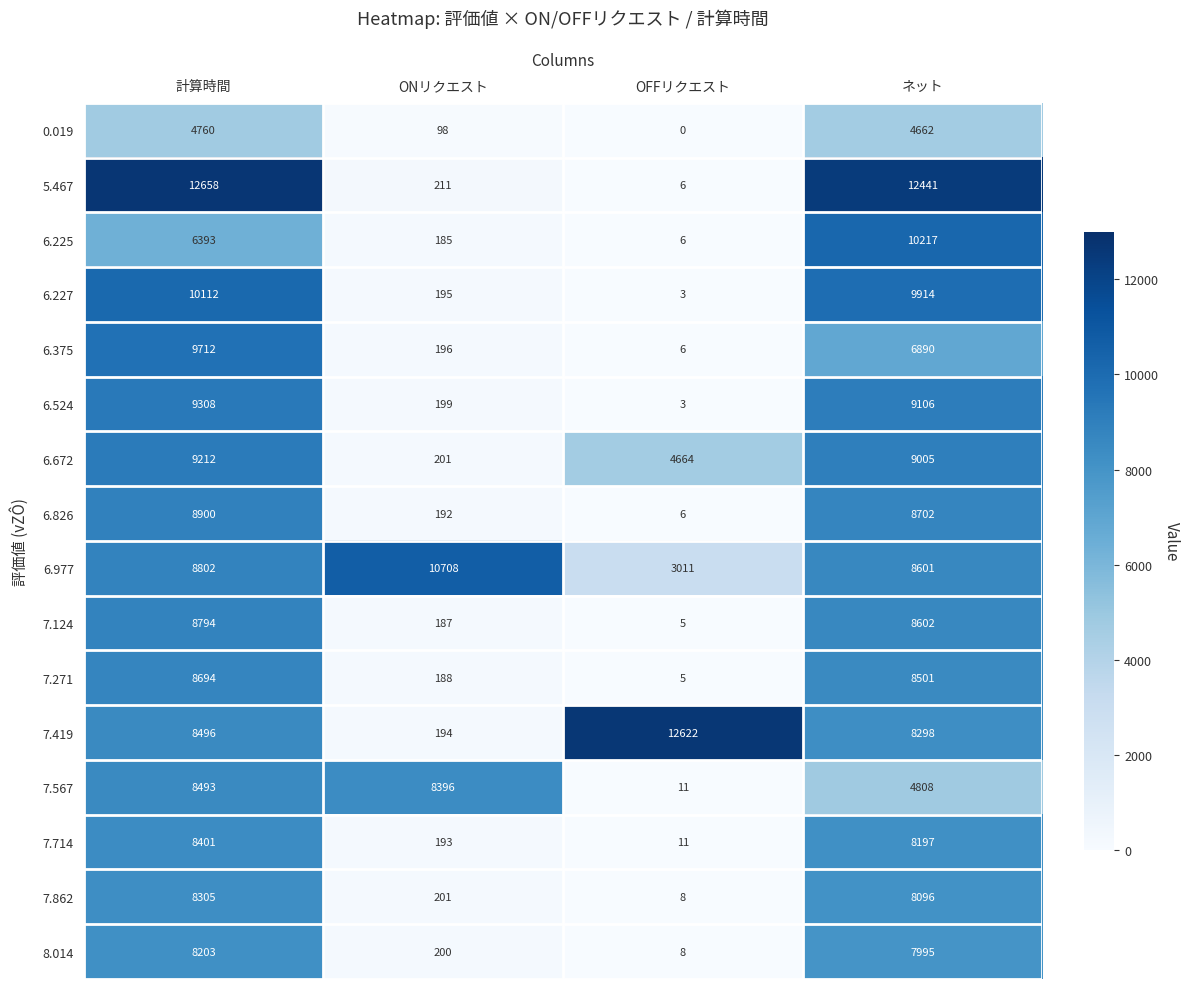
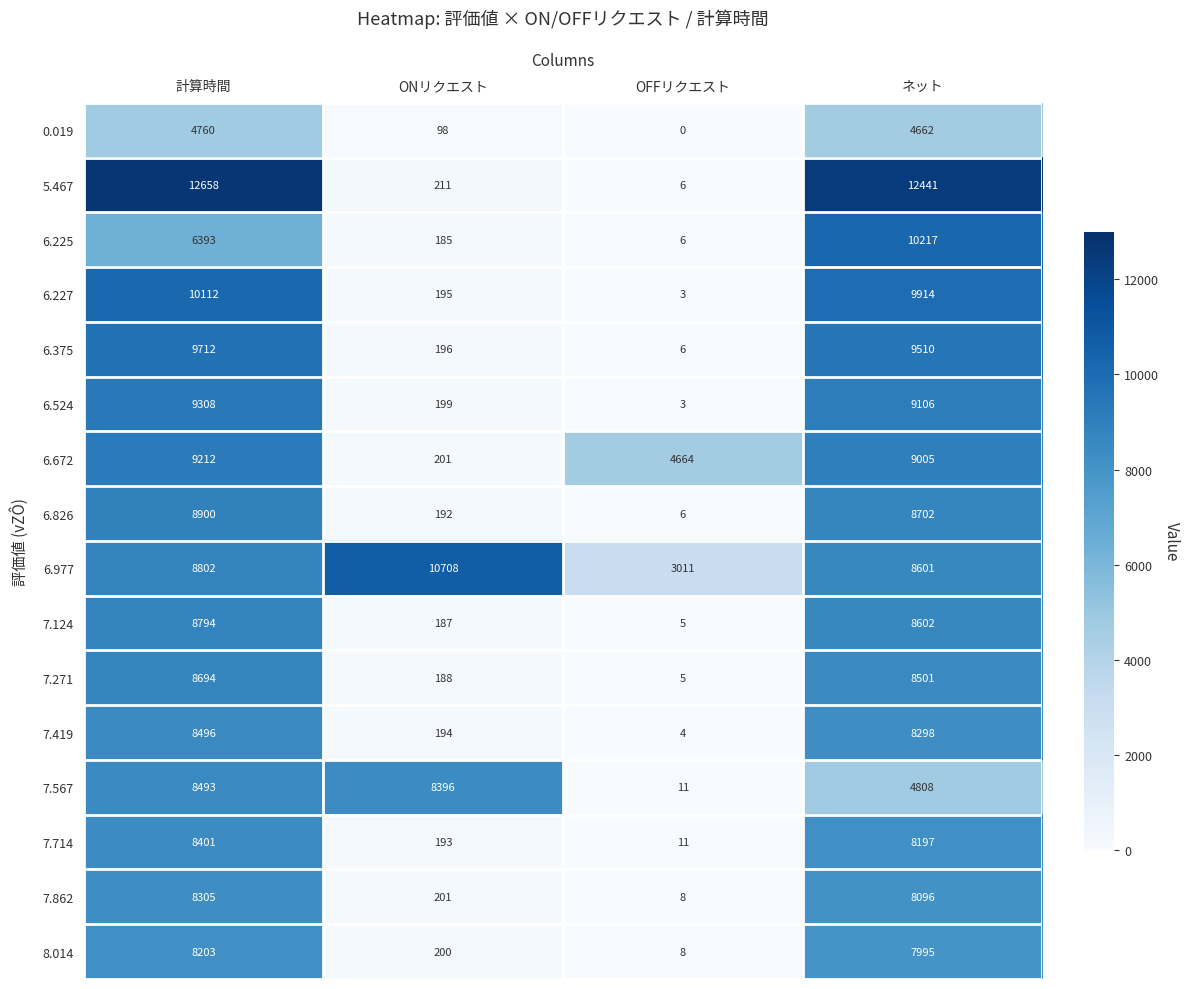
6.375, ネット: 6890 -> 9510
7.419, OFFリクエスト: 12622 -> 4
